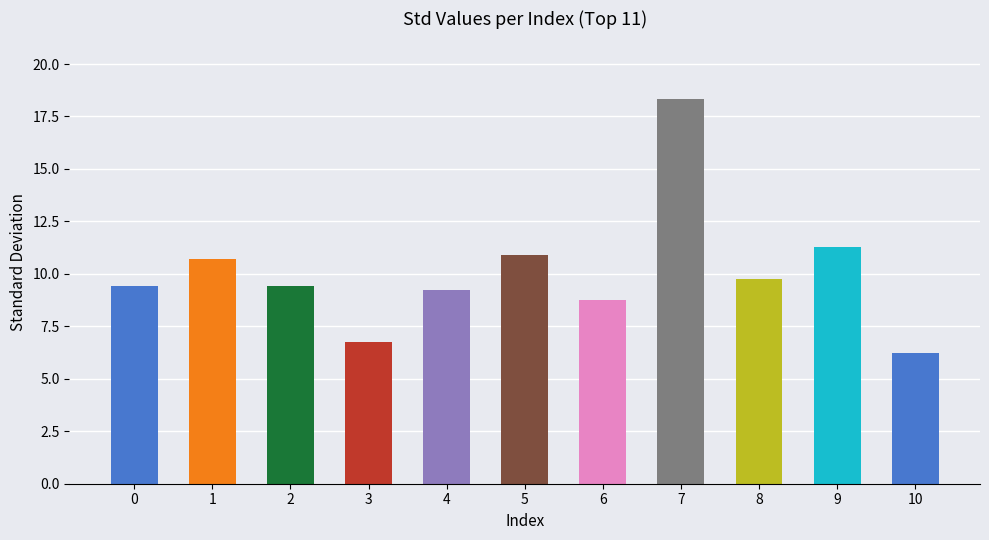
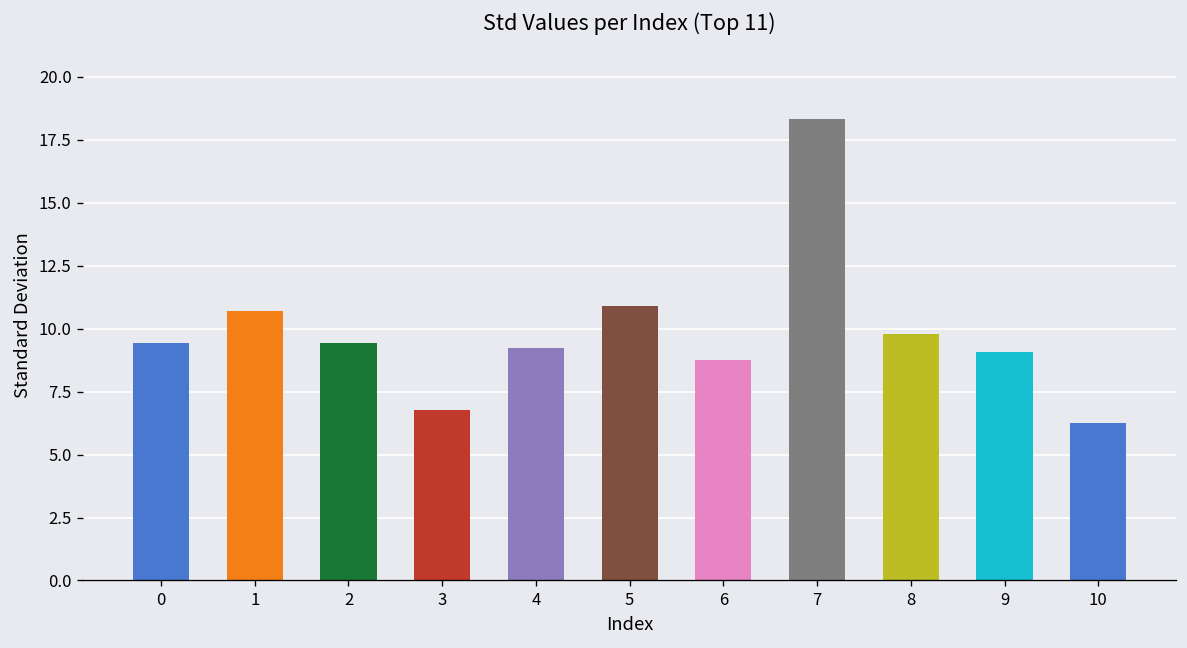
9: 11.3 -> 9.1
